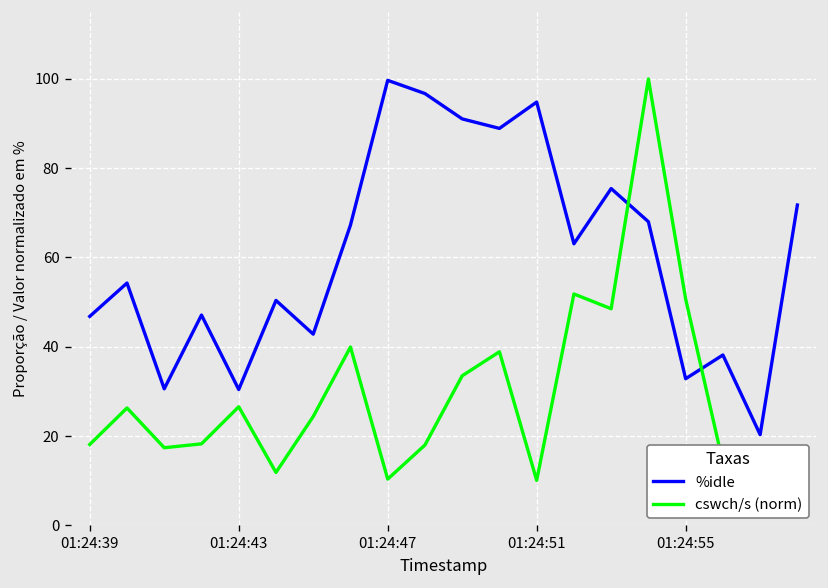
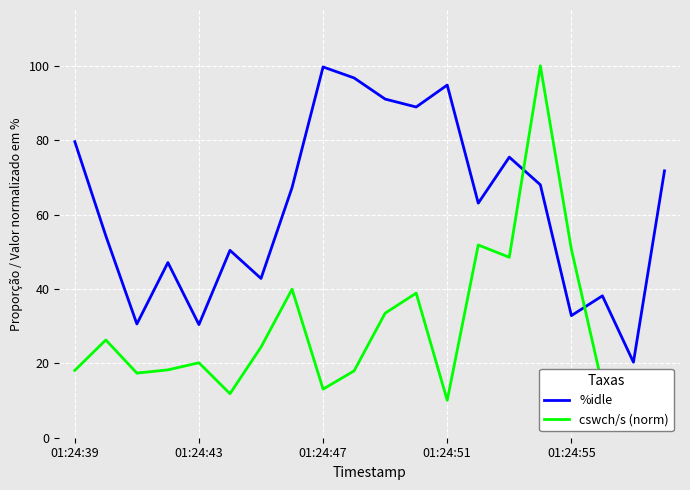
%idle, 01:24:39: 47 -> 80
cswch/s (norm), 01:24:43: 27 -> 20
cswch/s (norm), 01:24:47: 10 -> 13
